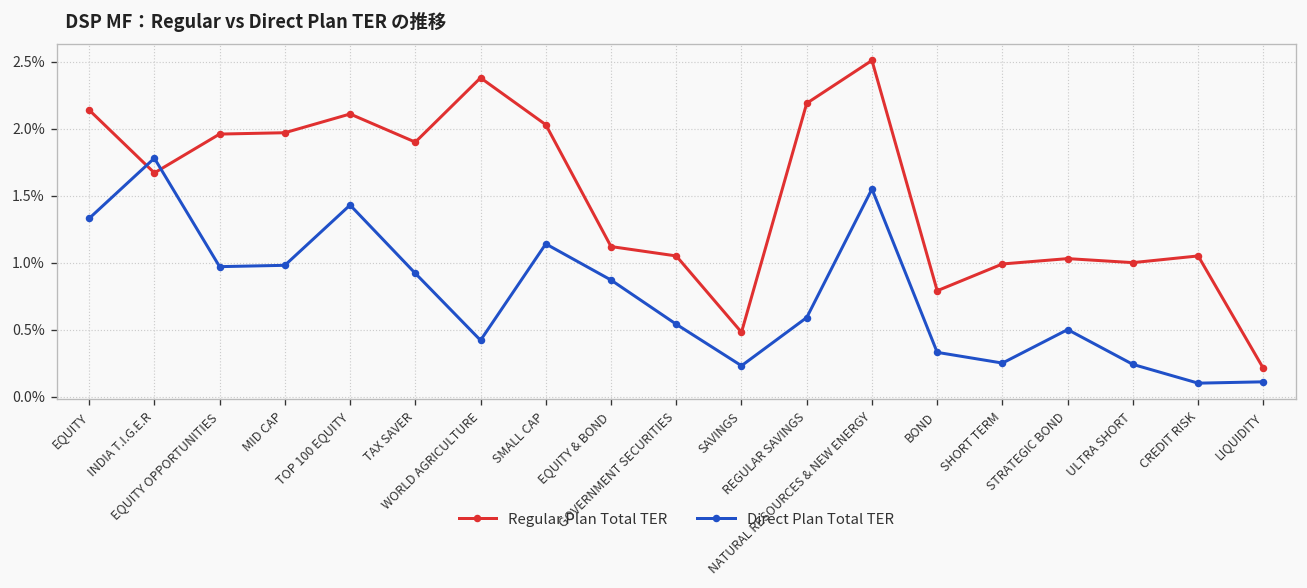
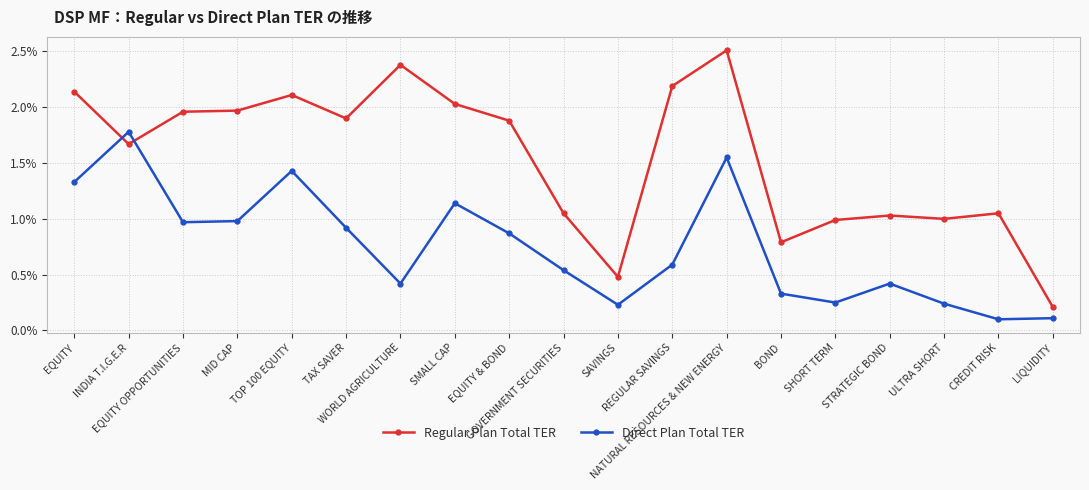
Regular Plan Total TER, EQUITY & BOND: 1.12% -> 1.88%
Direct Plan Total TER, STRATEGIC BOND: 0.50% -> 0.42%
